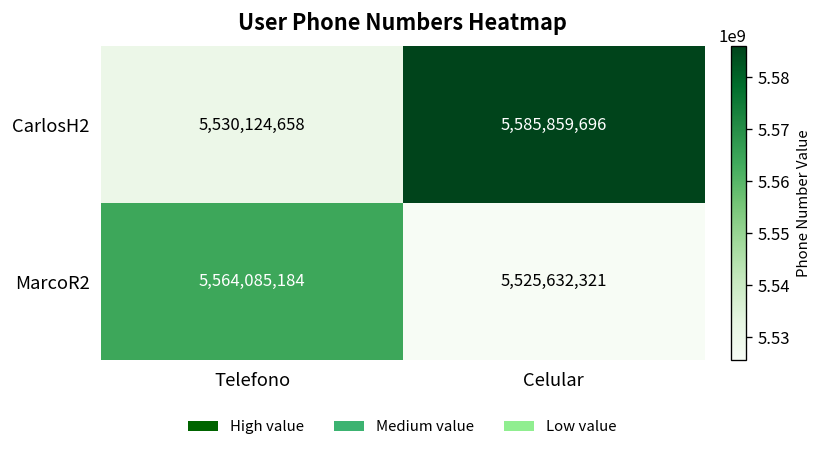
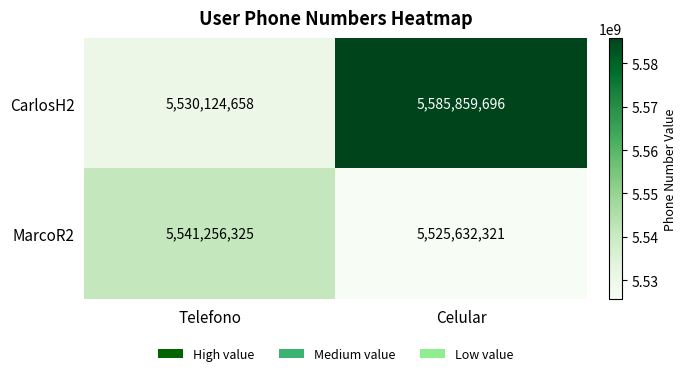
MarcoR2, Telefono: 5,564,085,184 -> 5,541,256,325
